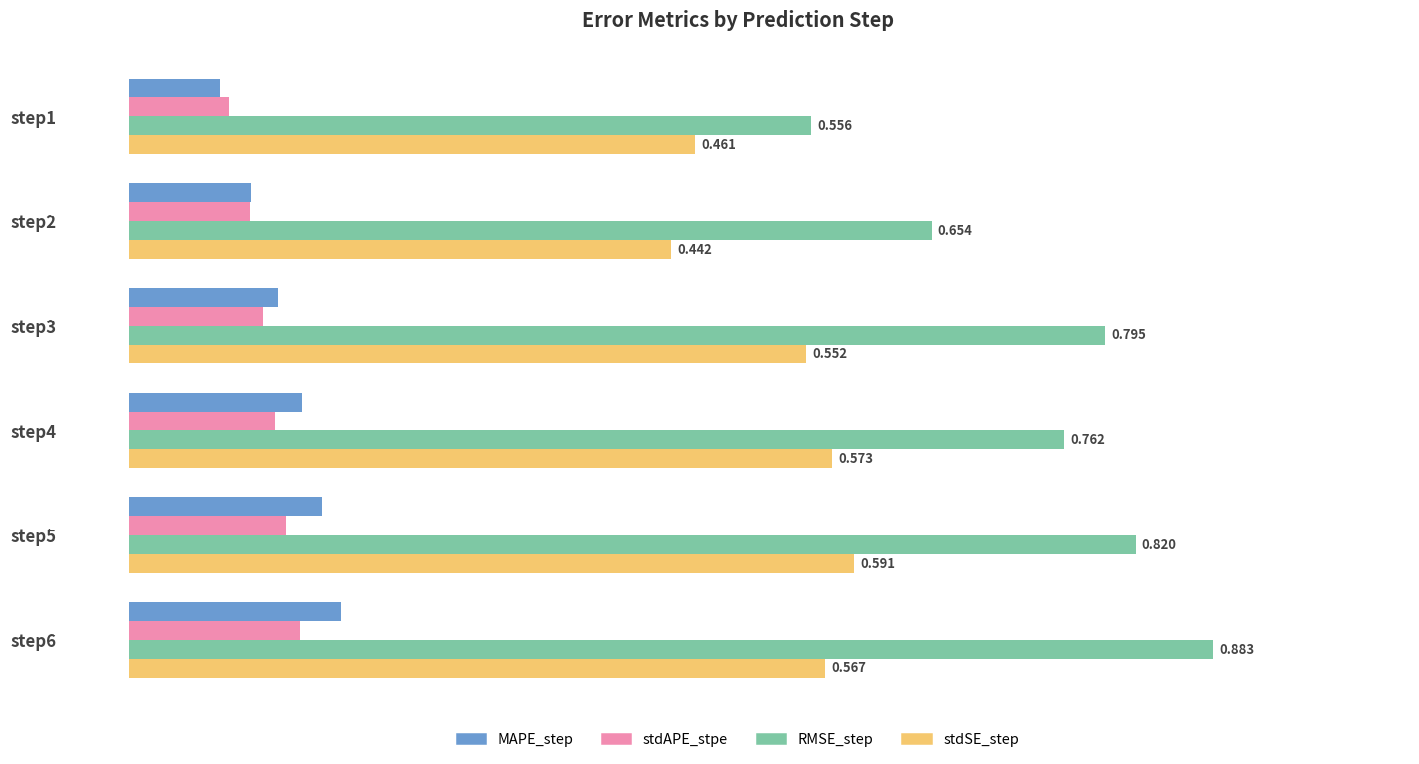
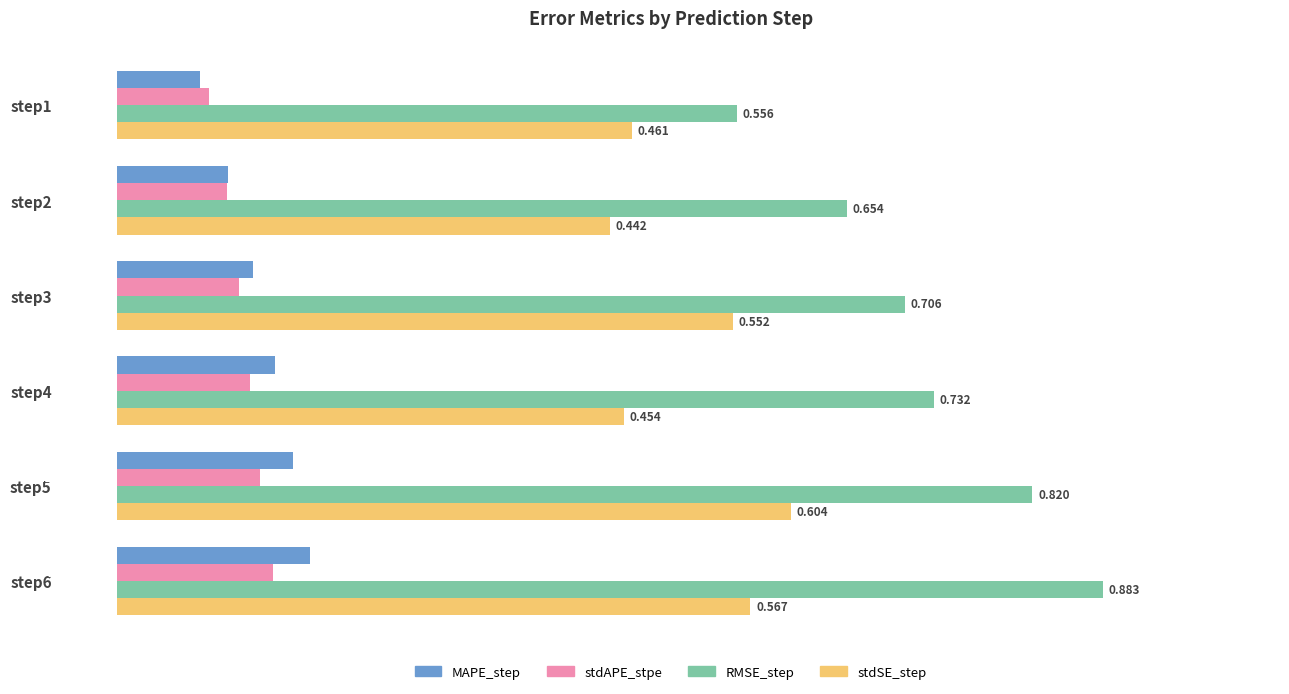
RMSE_step, step3: 0.795 -> 0.706
RMSE_step, step4: 0.762 -> 0.732
stdSE_step, step4: 0.573 -> 0.454
stdSE_step, step5: 0.591 -> 0.604
